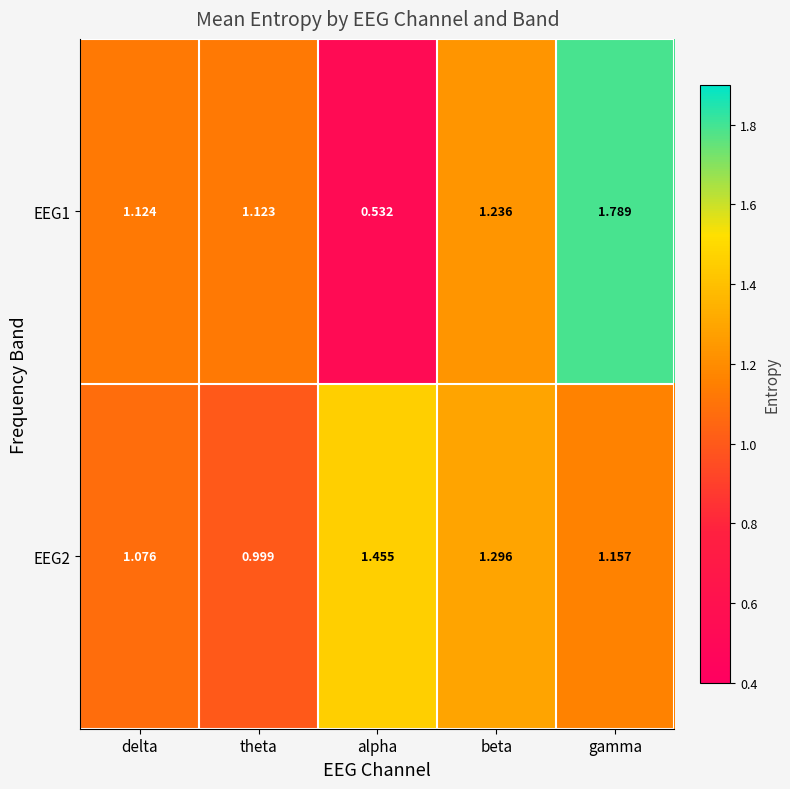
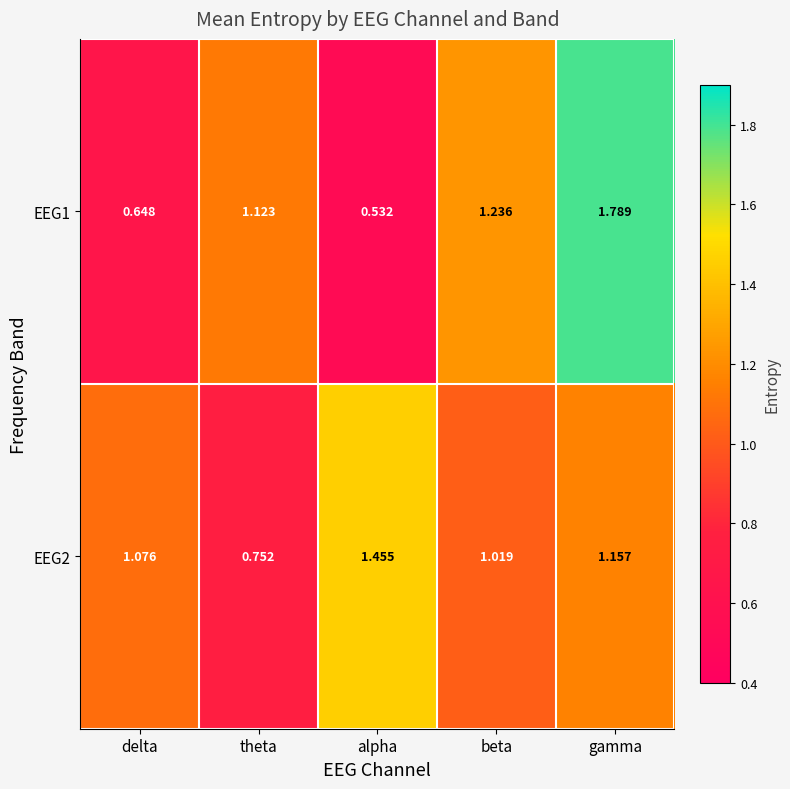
EEG1, delta: 1.124 -> 0.648
EEG2, theta: 0.999 -> 0.752
EEG2, beta: 1.296 -> 1.019
